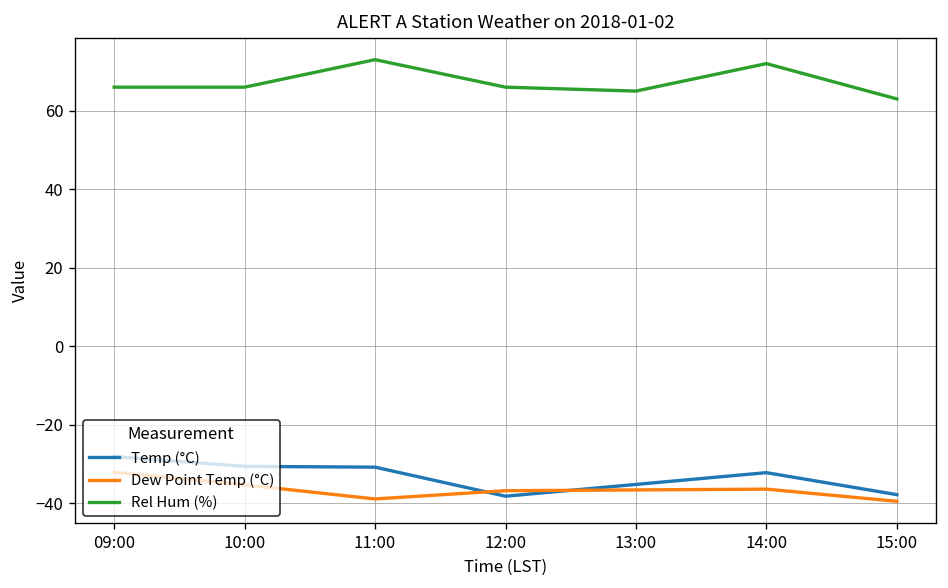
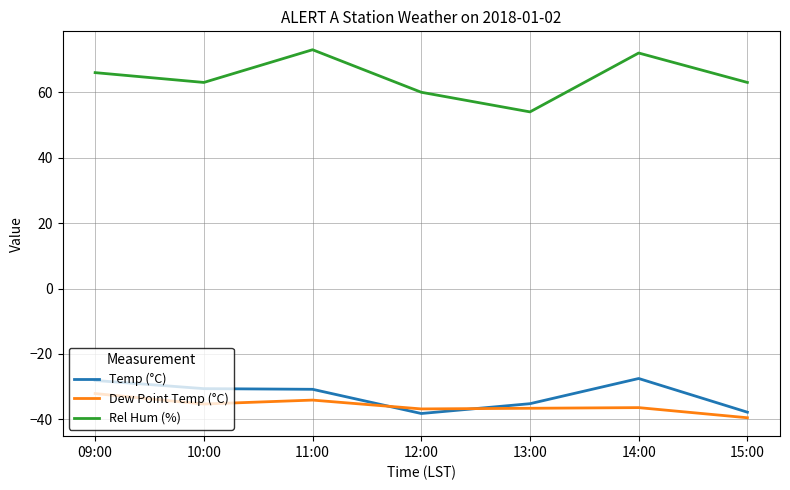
Rel Hum (%), 10:00: 66 -> 63
Dew Point Temp (°C), 11:00: -39 -> -34
Rel Hum (%), 12:00: 66 -> 60
Rel Hum (%), 13:00: 65 -> 54
Temp (°C), 14:00: -32 -> -28
